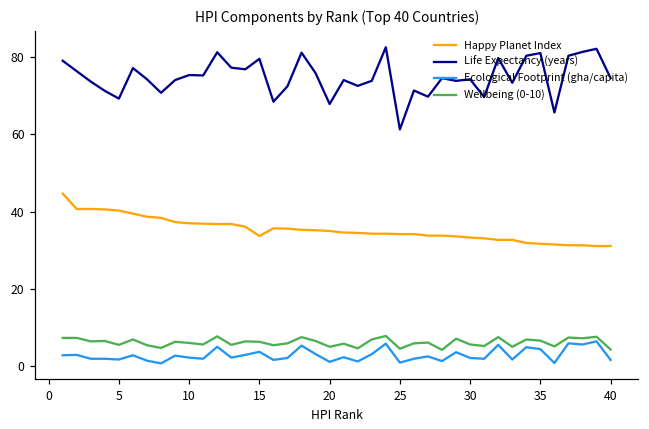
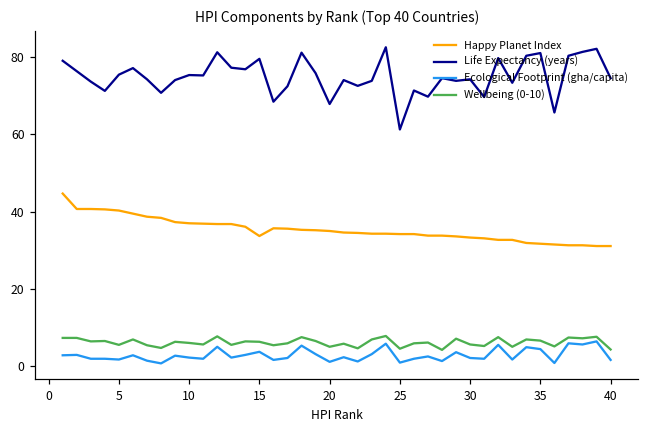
Life Expectancy (years), 5: 69 -> 76
